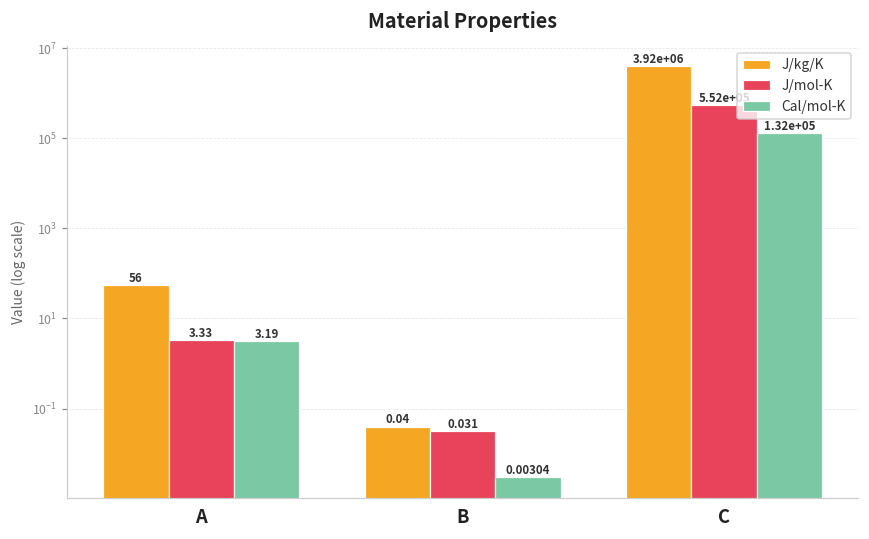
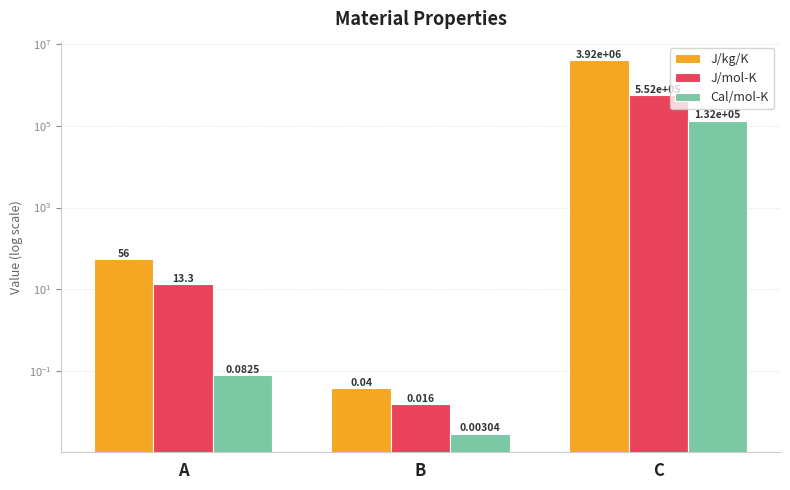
J/mol-K, A: 3.33 -> 13.3
Cal/mol-K, A: 3.19 -> 0.0825
J/mol-K, B: 0.031 -> 0.016
